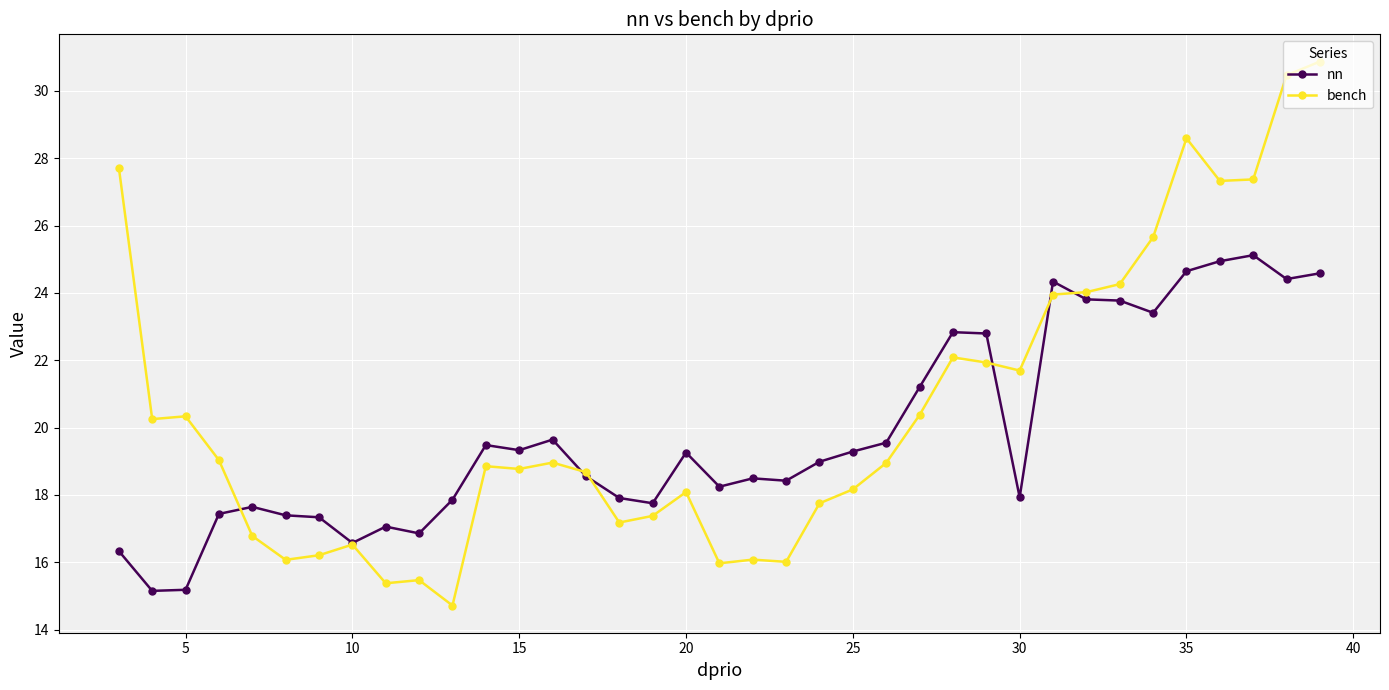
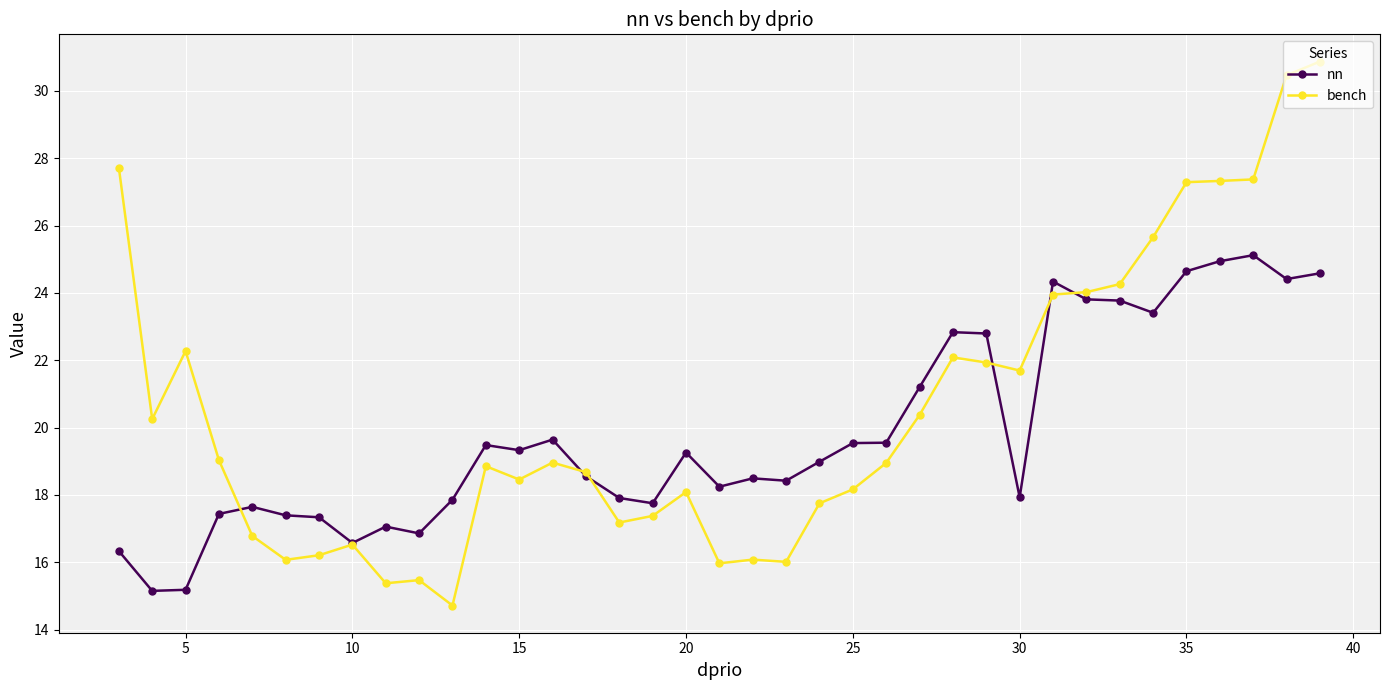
bench, 5: 20.3 -> 22.3
bench, 15: 18.8 -> 18.5
nn, 25: 19.3 -> 19.5
bench, 35: 28.6 -> 27.3
